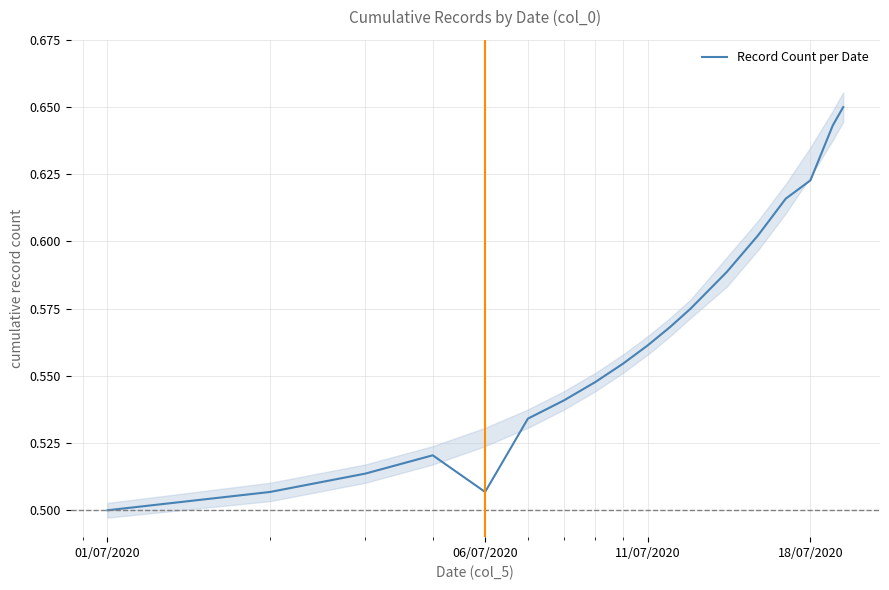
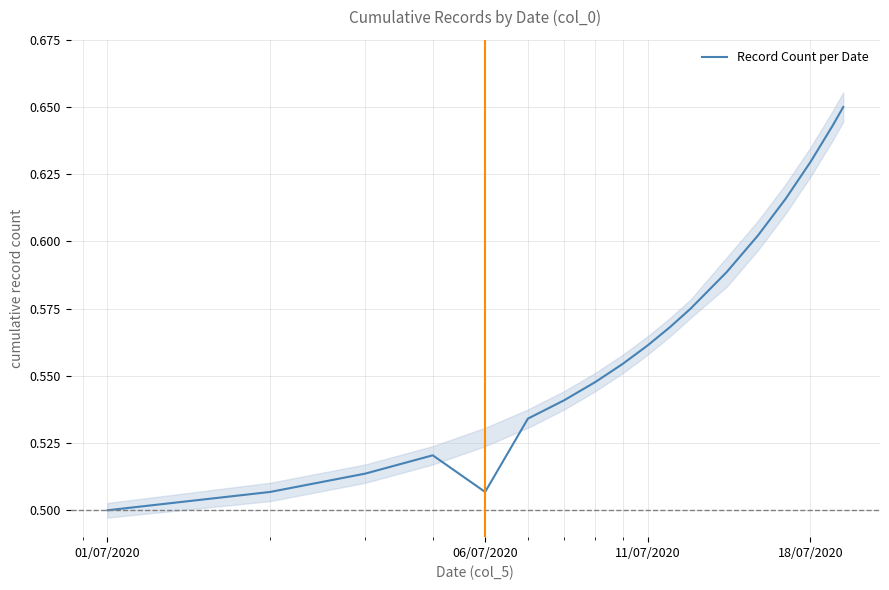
Record Count per Date, 18/07/2020: 0.623 -> 0.630
